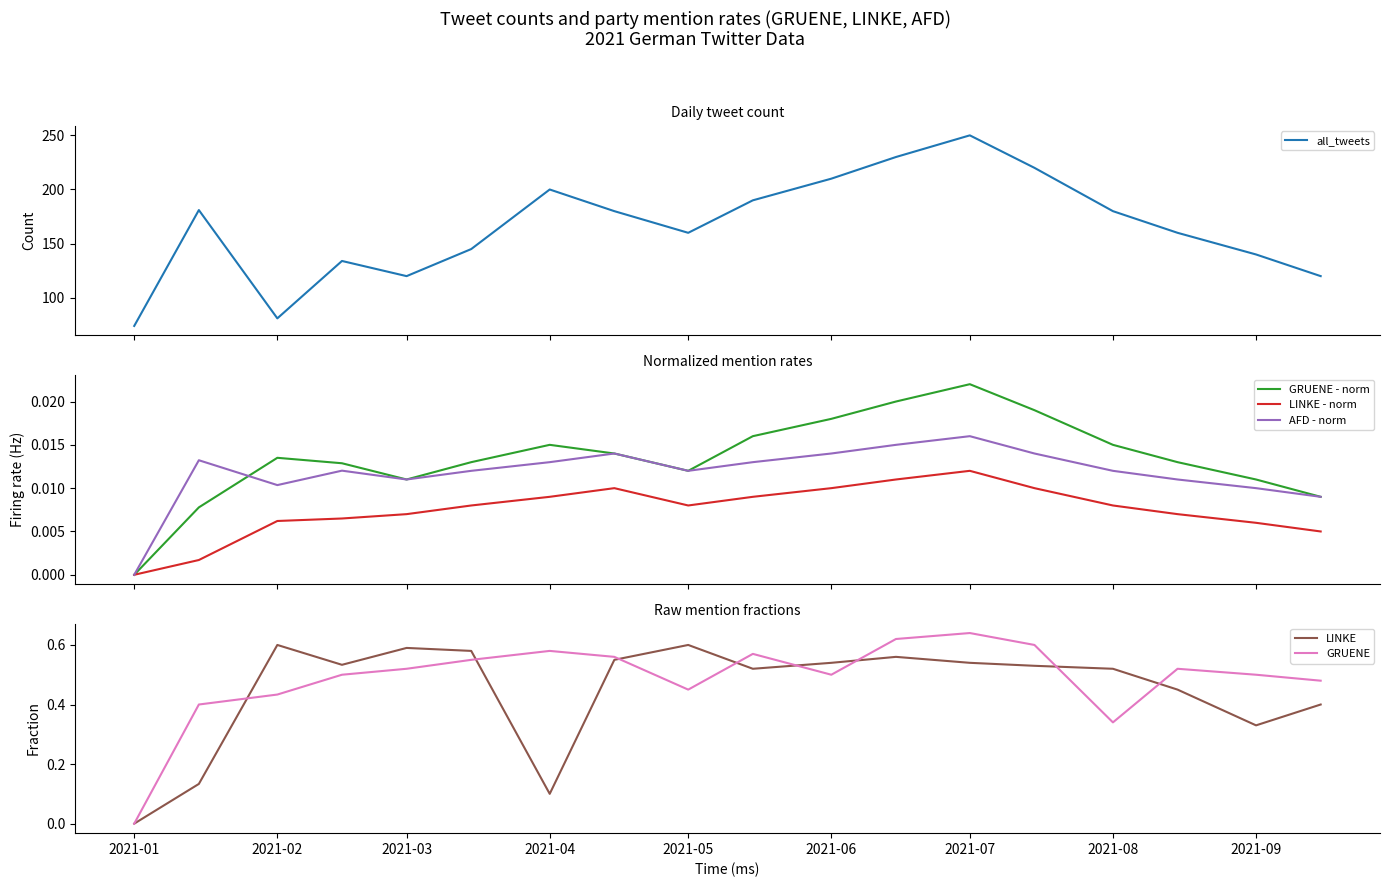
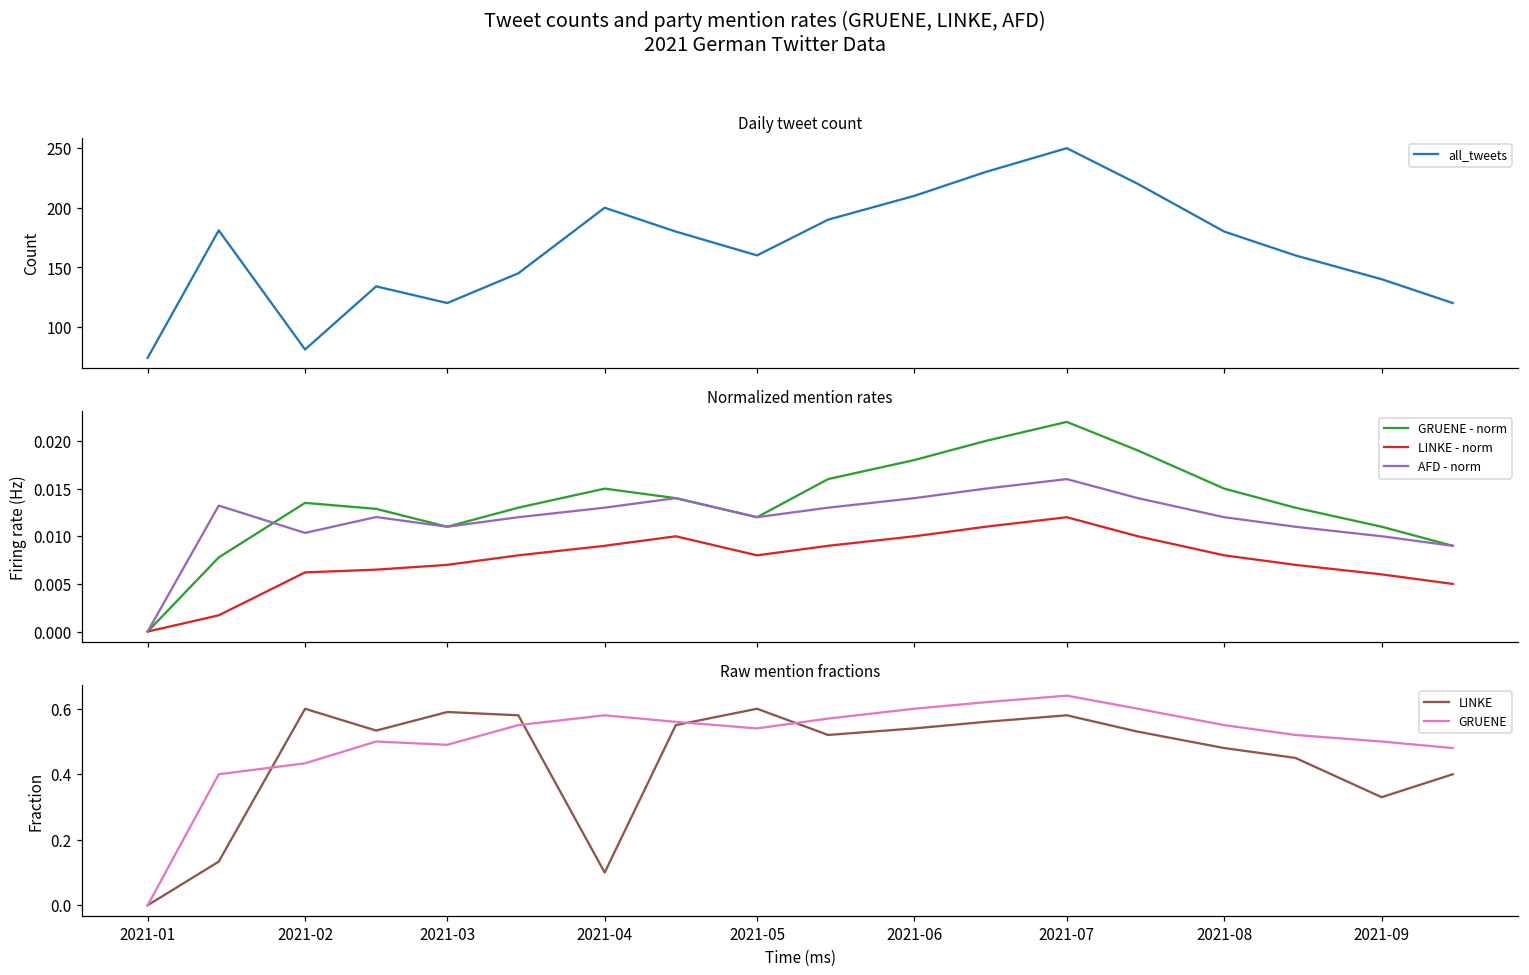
Raw mention fractions, GRUENE, 2021-03: 0.52 -> 0.49
Raw mention fractions, GRUENE, 2021-05: 0.45 -> 0.54
Raw mention fractions, GRUENE, 2021-06: 0.5 -> 0.6
Raw mention fractions, LINKE, 2021-07: 0.54 -> 0.58
Raw mention fractions, LINKE, 2021-08: 0.52 -> 0.48
Raw mention fractions, GRUENE, 2021-08: 0.34 -> 0.55
